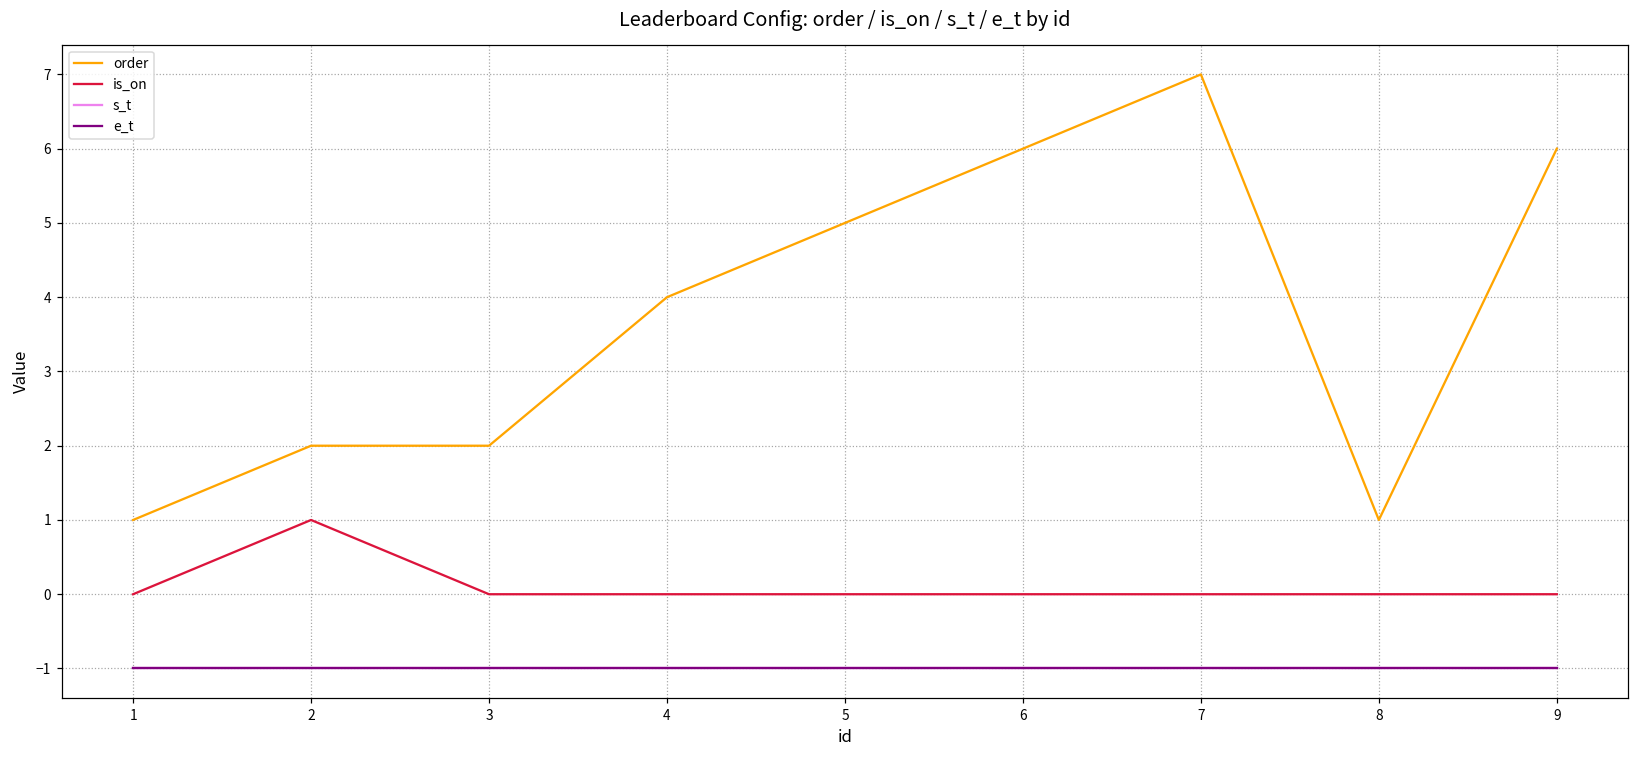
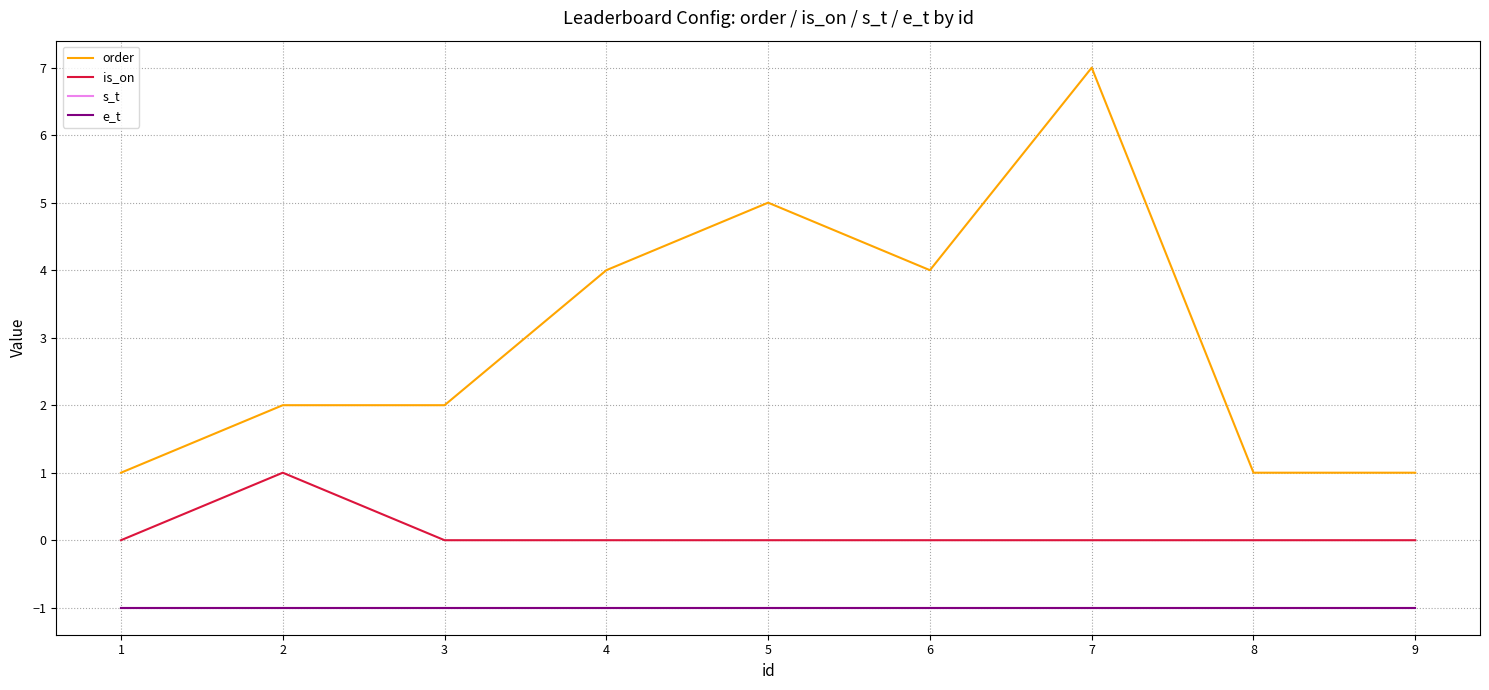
order, 6: 6 -> 4
order, 9: 6 -> 1
